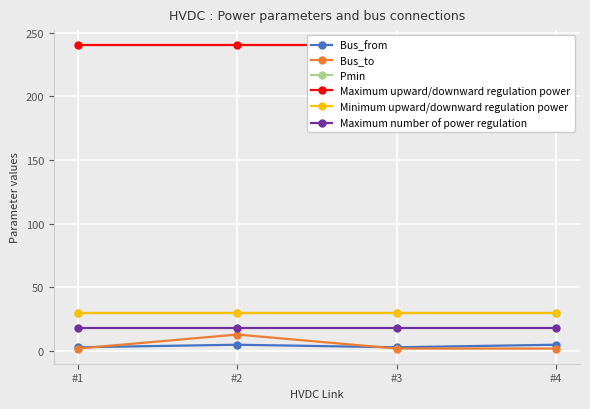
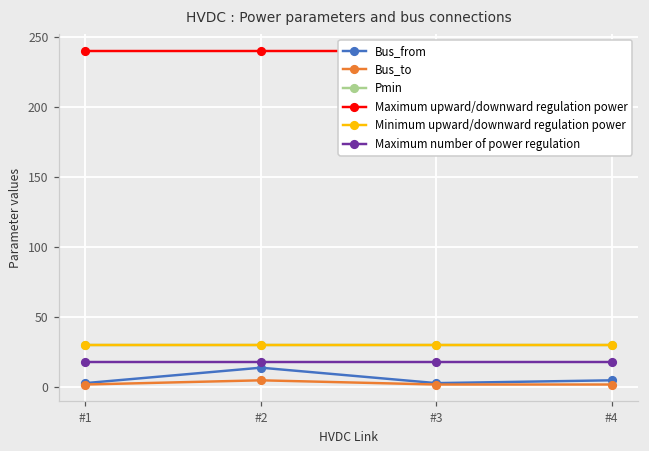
Bus_from, #2: 5 -> 14
Bus_to, #2: 13 -> 5
